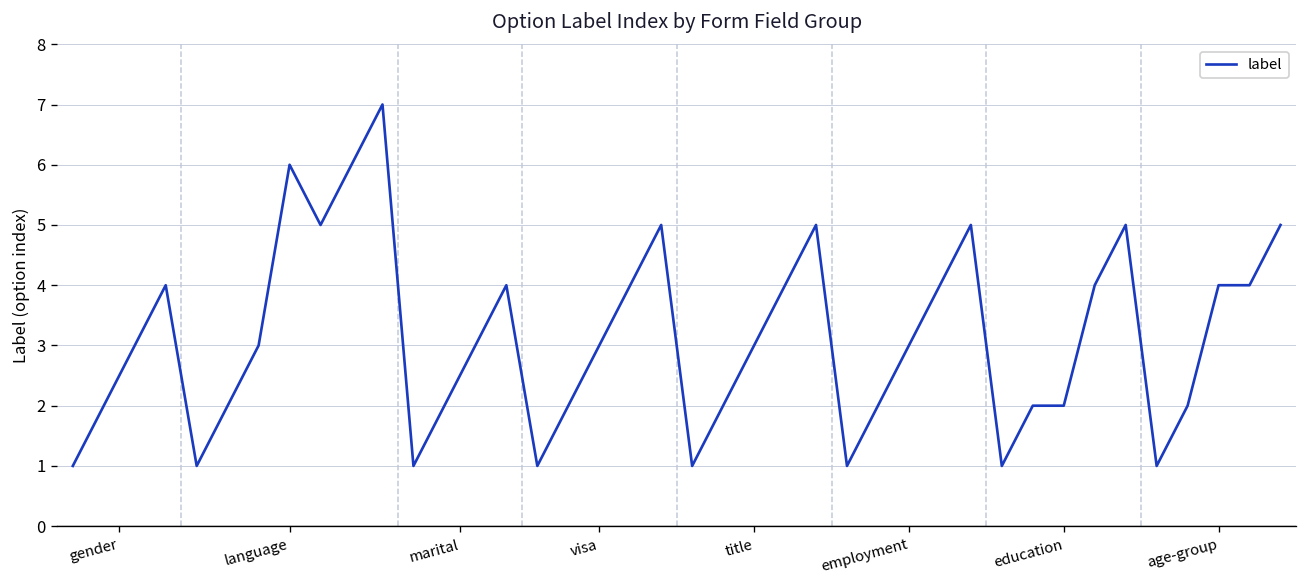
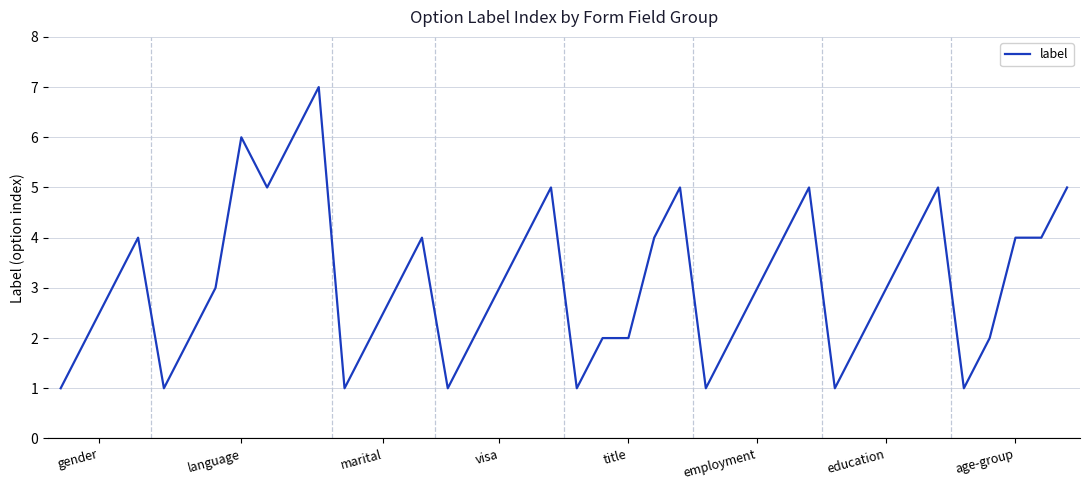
title: 3 -> 2
education: 2 -> 3
